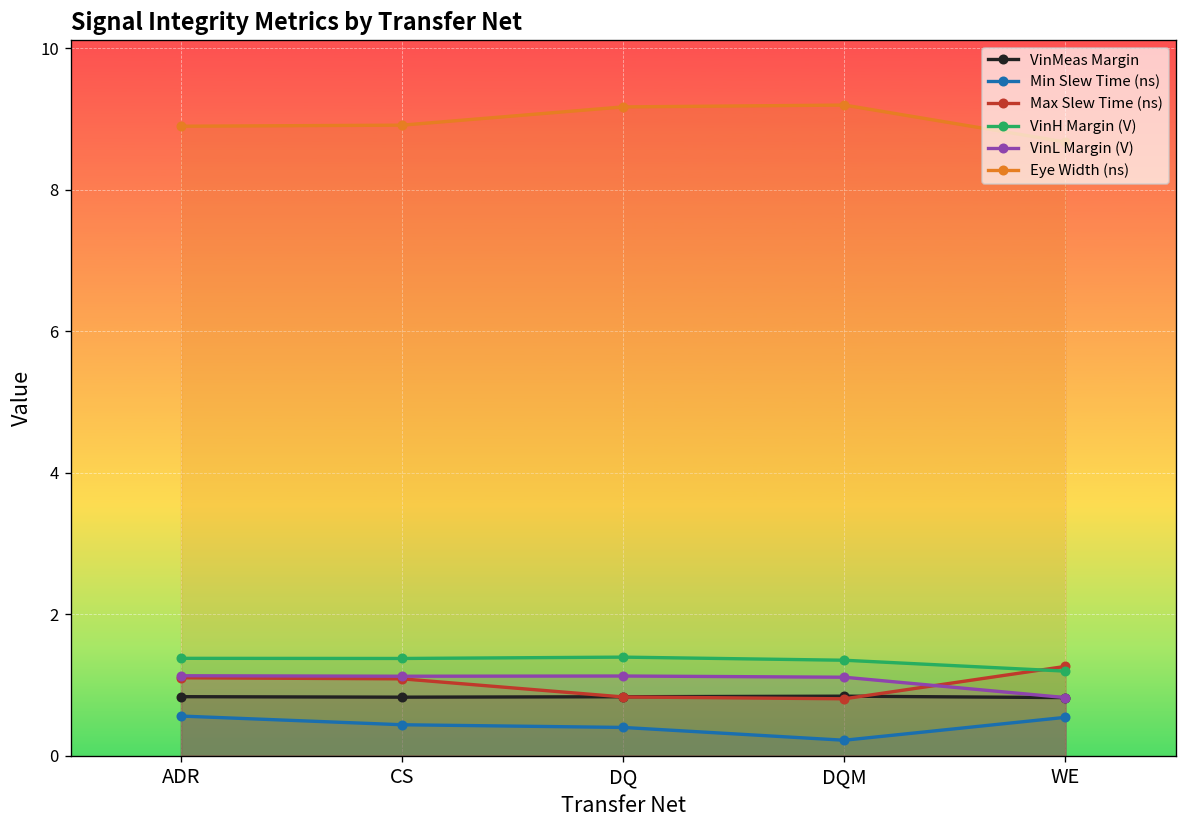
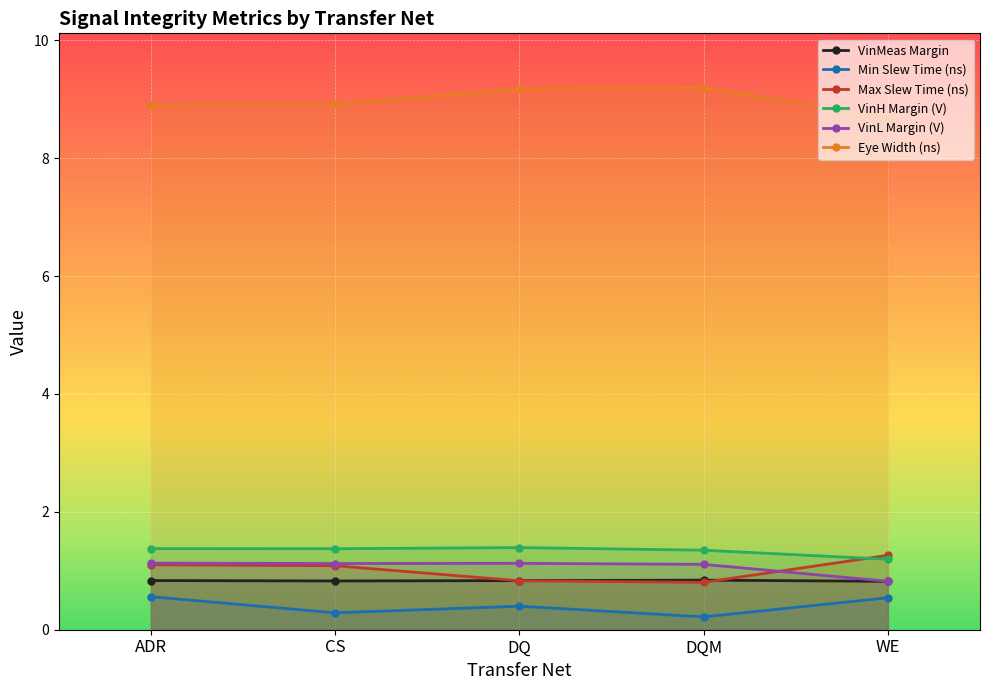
Min Slew Time (ns), CS: 0.4 -> 0.3
